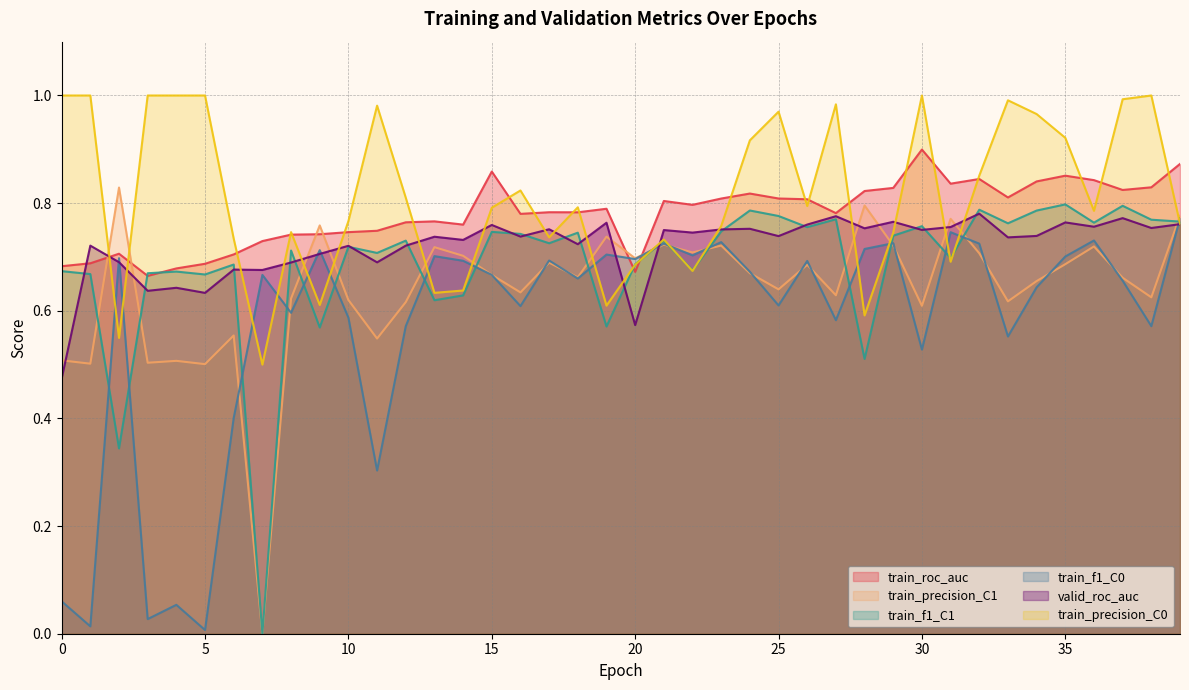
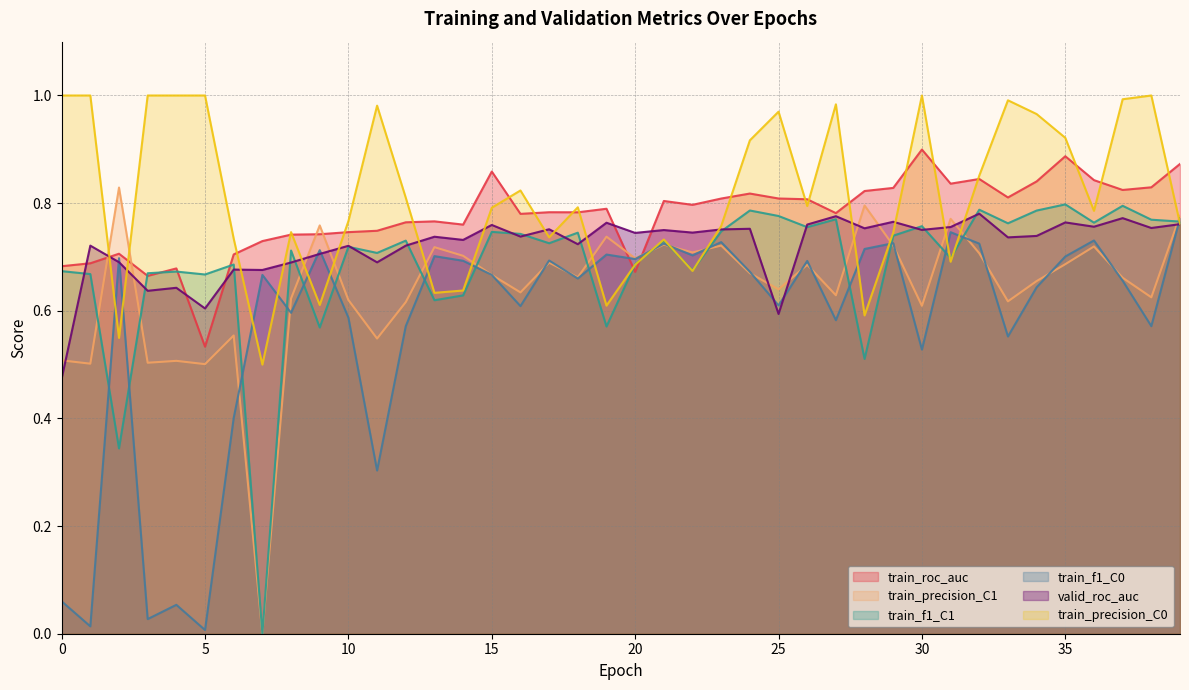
train_roc_auc, 5: 0.69 -> 0.53
valid_roc_auc, 5: 0.63 -> 0.60
valid_roc_auc, 20: 0.57 -> 0.74
valid_roc_auc, 25: 0.74 -> 0.59
train_roc_auc, 35: 0.85 -> 0.89
